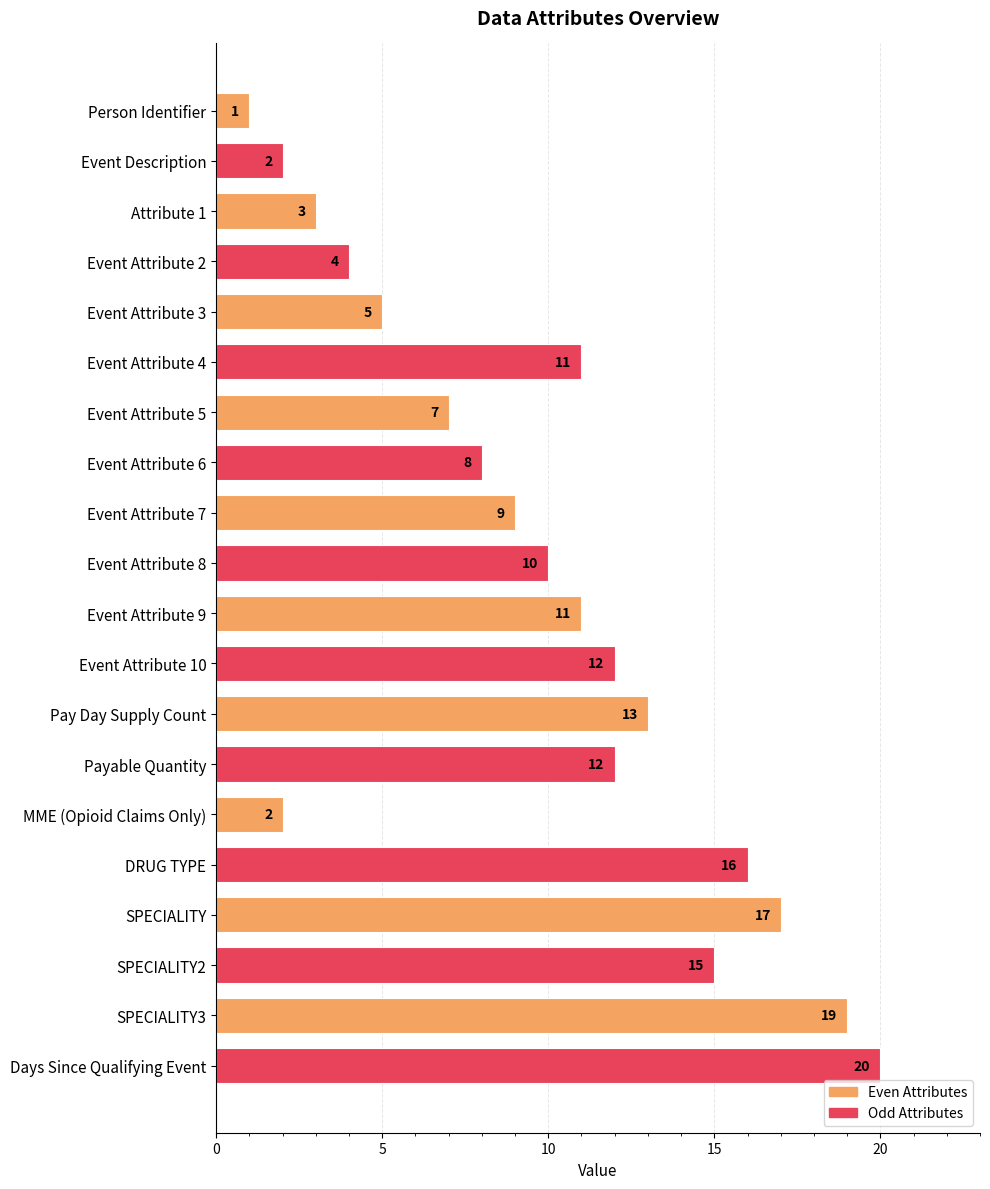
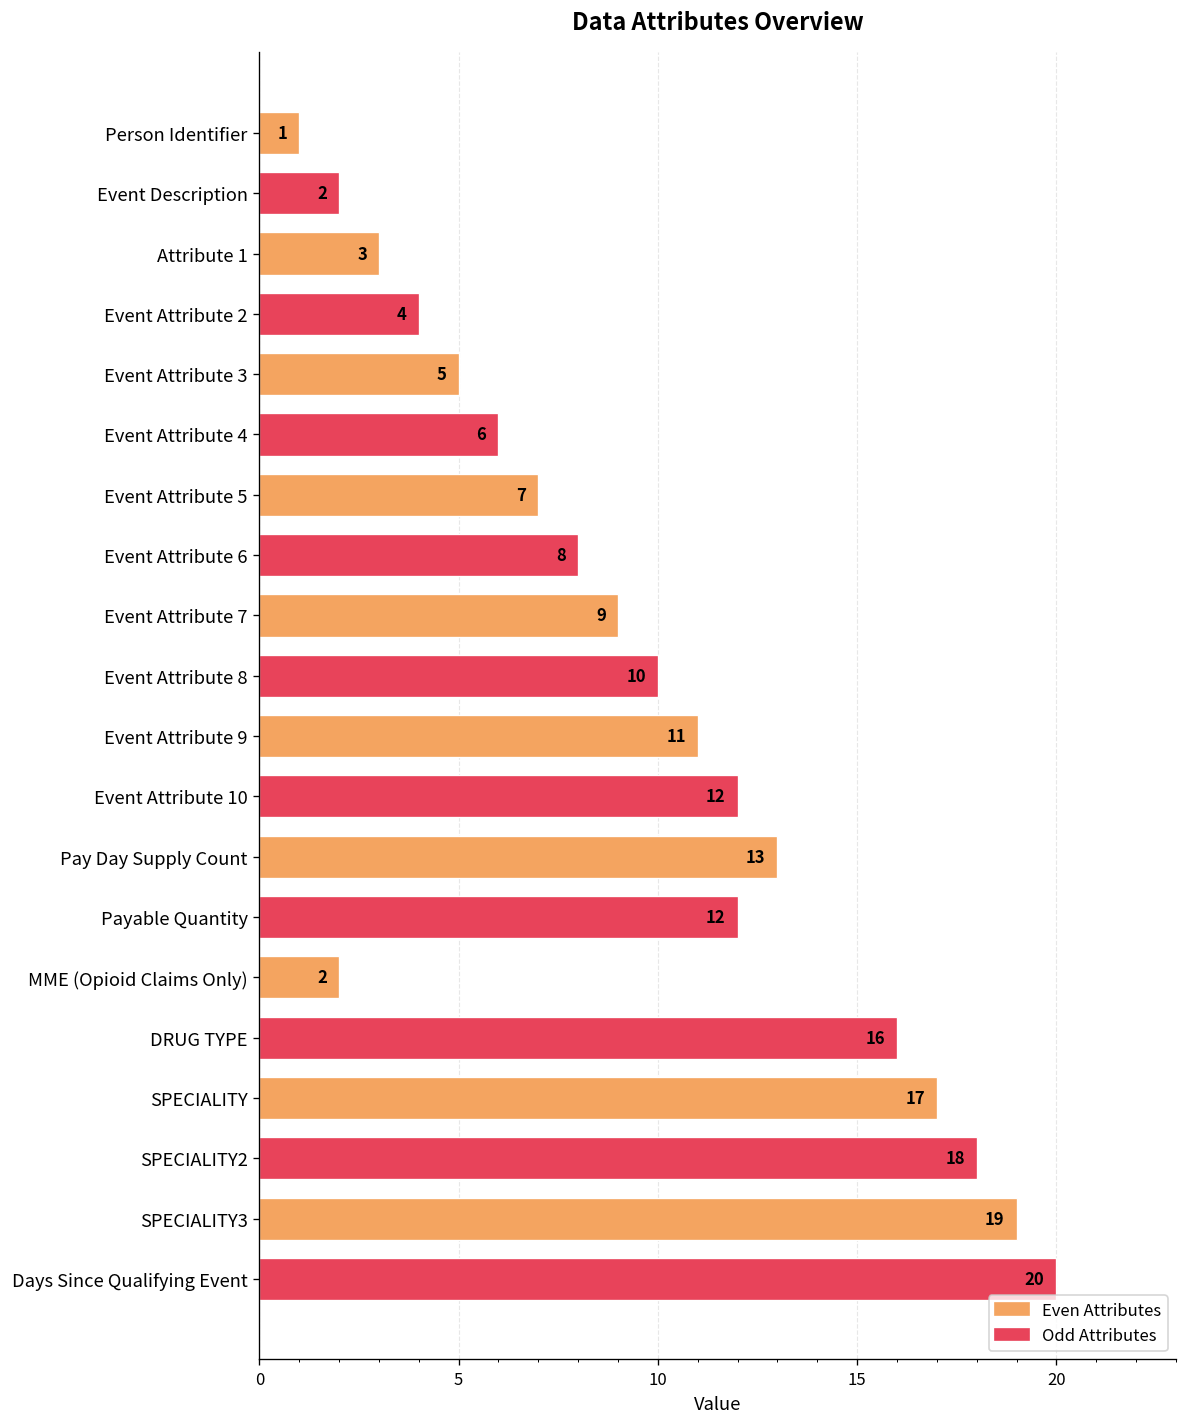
Event Attribute 4: 11 -> 6
SPECIALITY2: 15 -> 18
